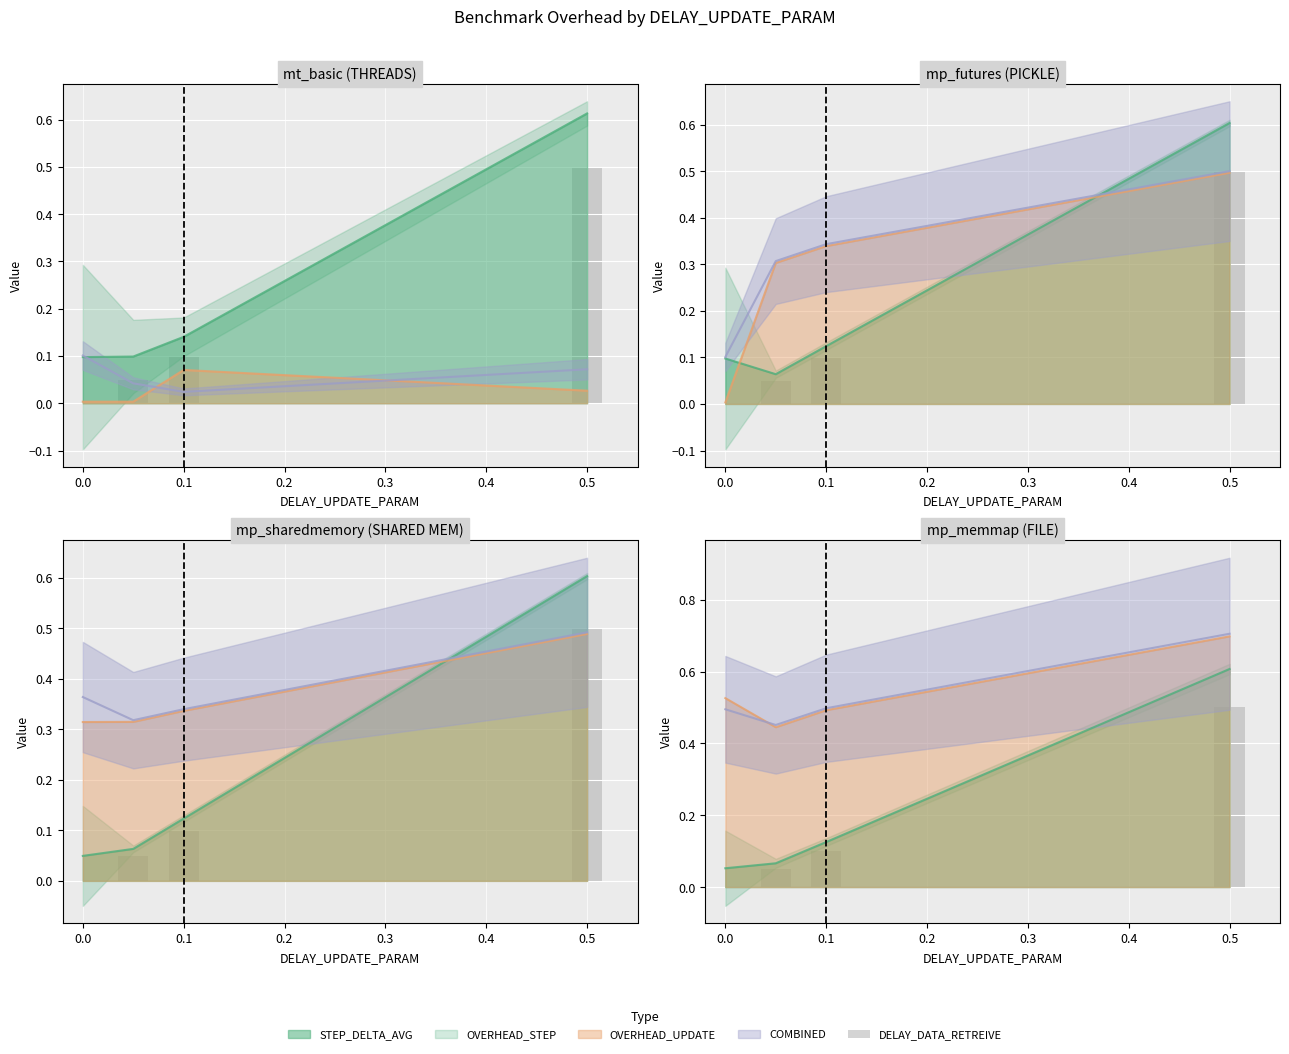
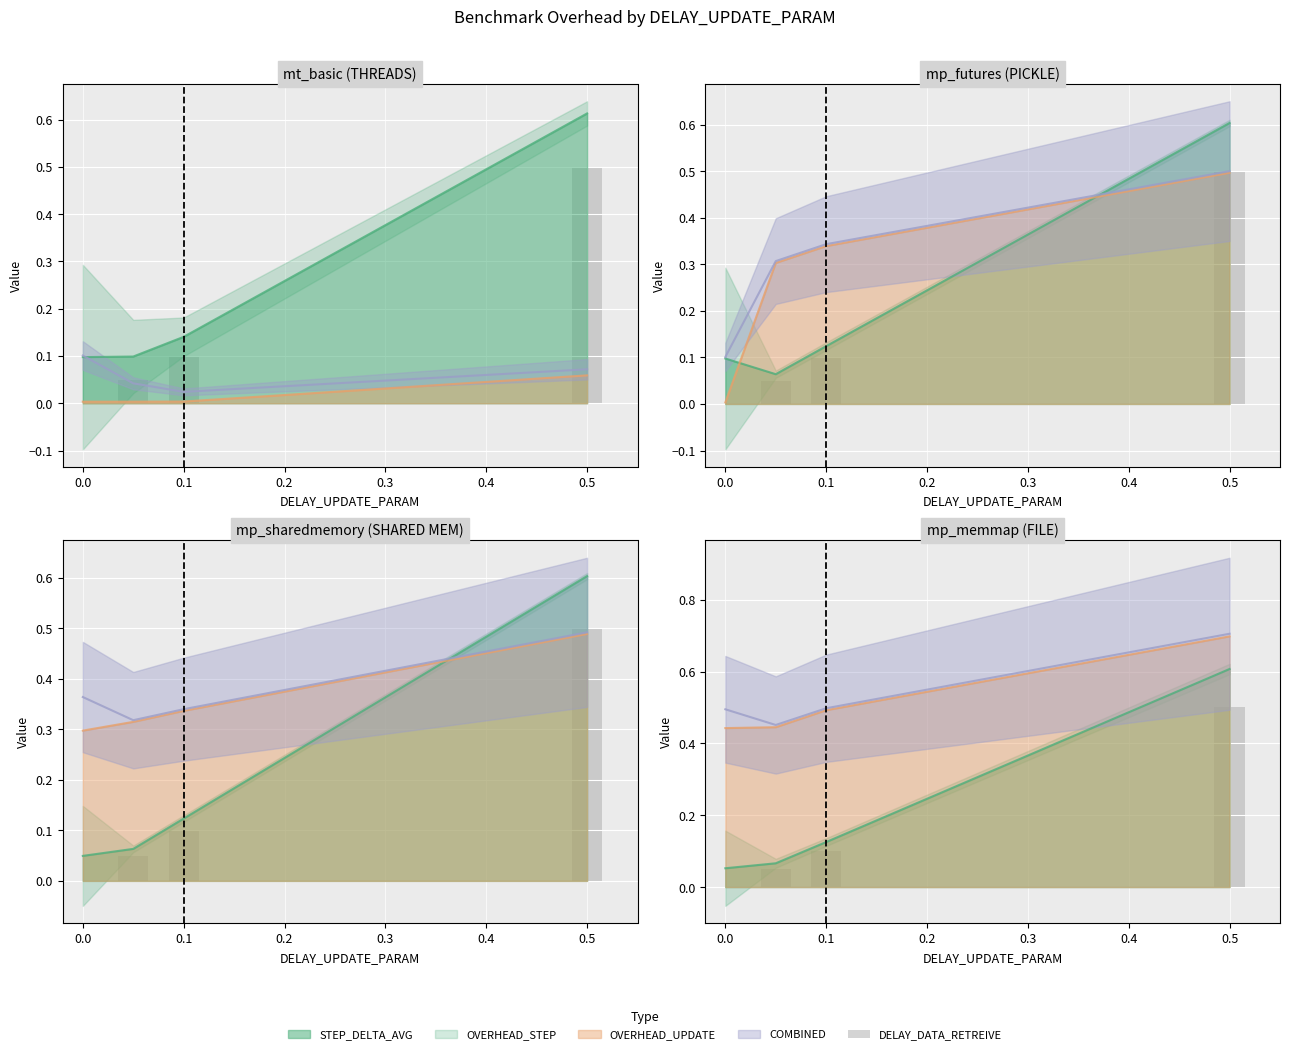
mt_basic (THREADS), OVERHEAD_UPDATE, 0.1: 0.07 -> 0.00
mt_basic (THREADS), OVERHEAD_UPDATE, 0.5: 0.03 -> 0.06
mp_sharedmemory (SHARED MEM), OVERHEAD_UPDATE, 0.0: 0.31 -> 0.30
mp_memmap (FILE), OVERHEAD_UPDATE, 0.0: 0.53 -> 0.44
